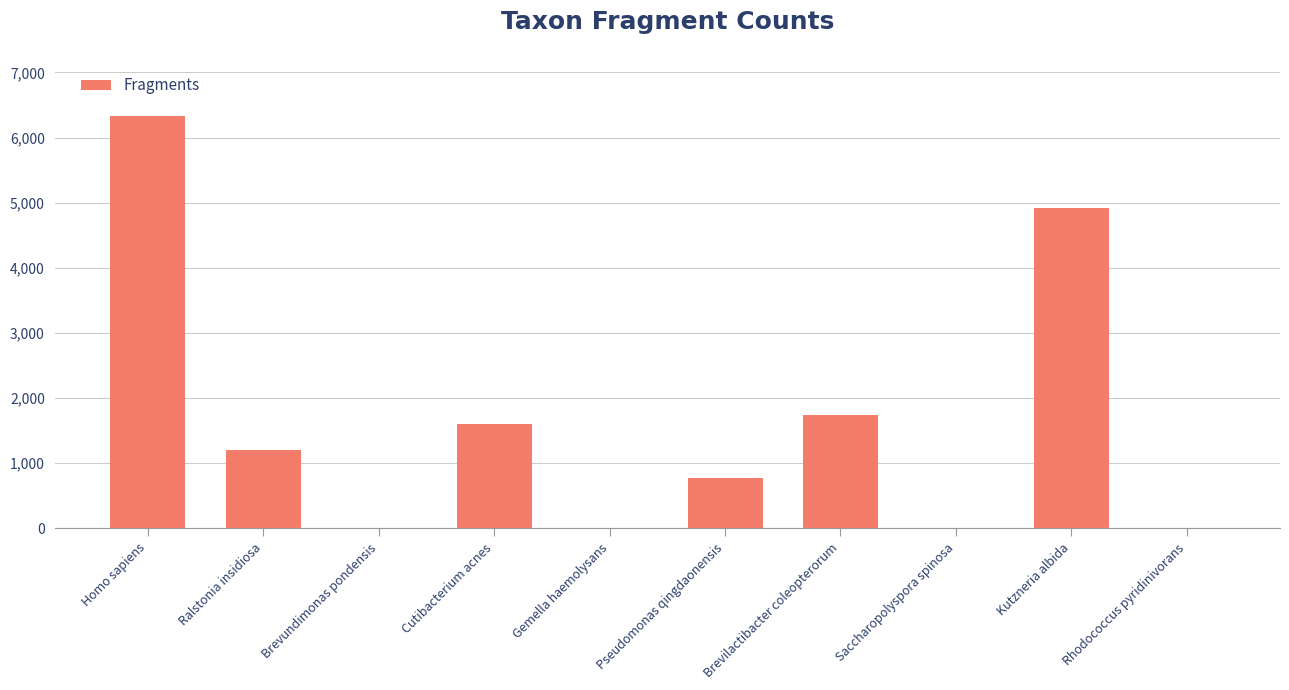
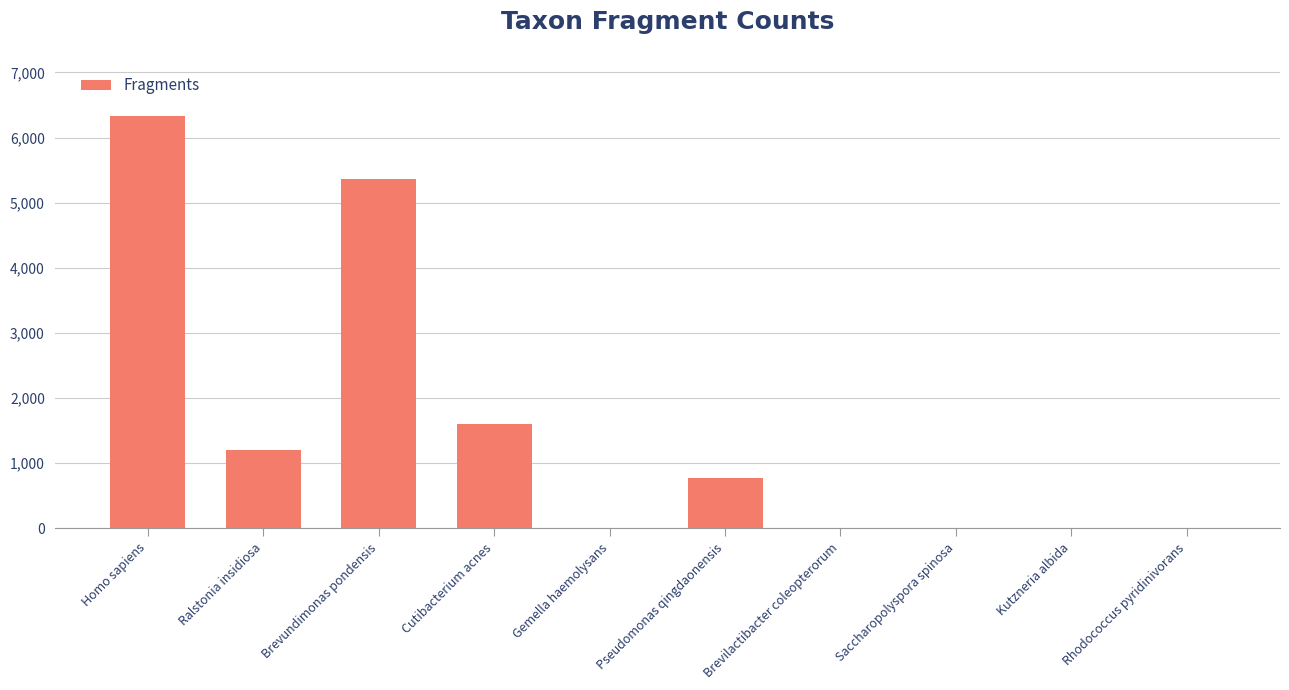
Brevundimonas pondensis: 0 -> 5,400
Brevilactibacter coleopterorum: 1,700 -> 0
Kutzneria albida: 4,900 -> 0
